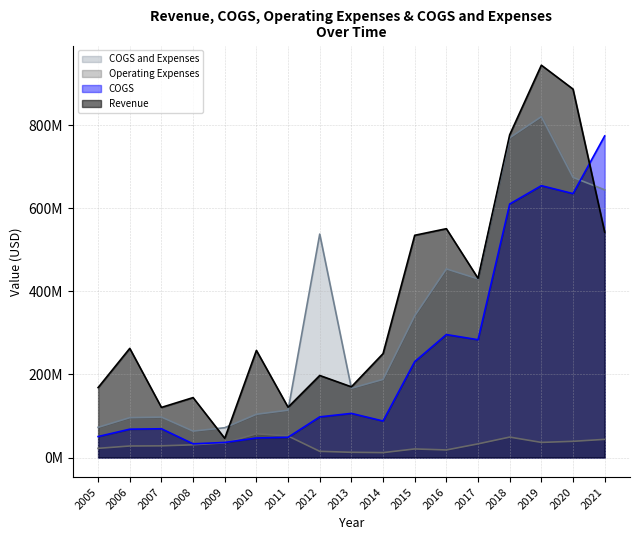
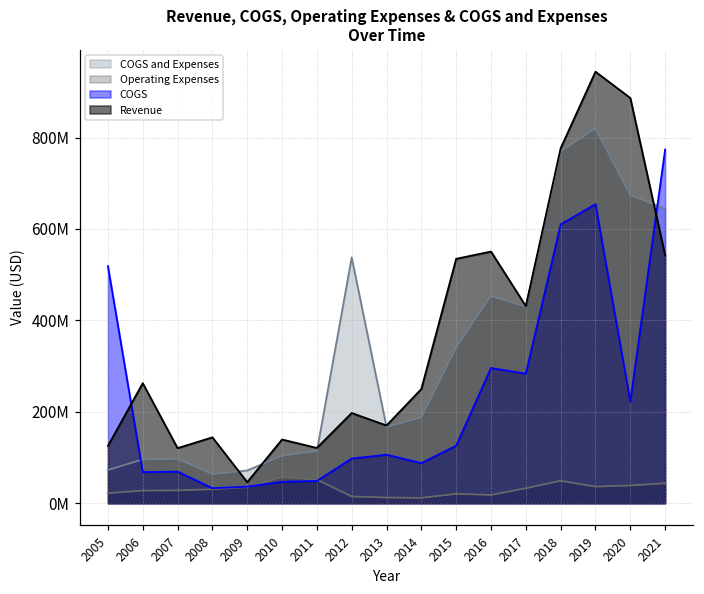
COGS, 2005: 50000000 -> 520000000
Revenue, 2005: 170000000 -> 130000000
Revenue, 2010: 260000000 -> 140000000
COGS, 2015: 230000000 -> 130000000
COGS, 2020: 640000000 -> 220000000
